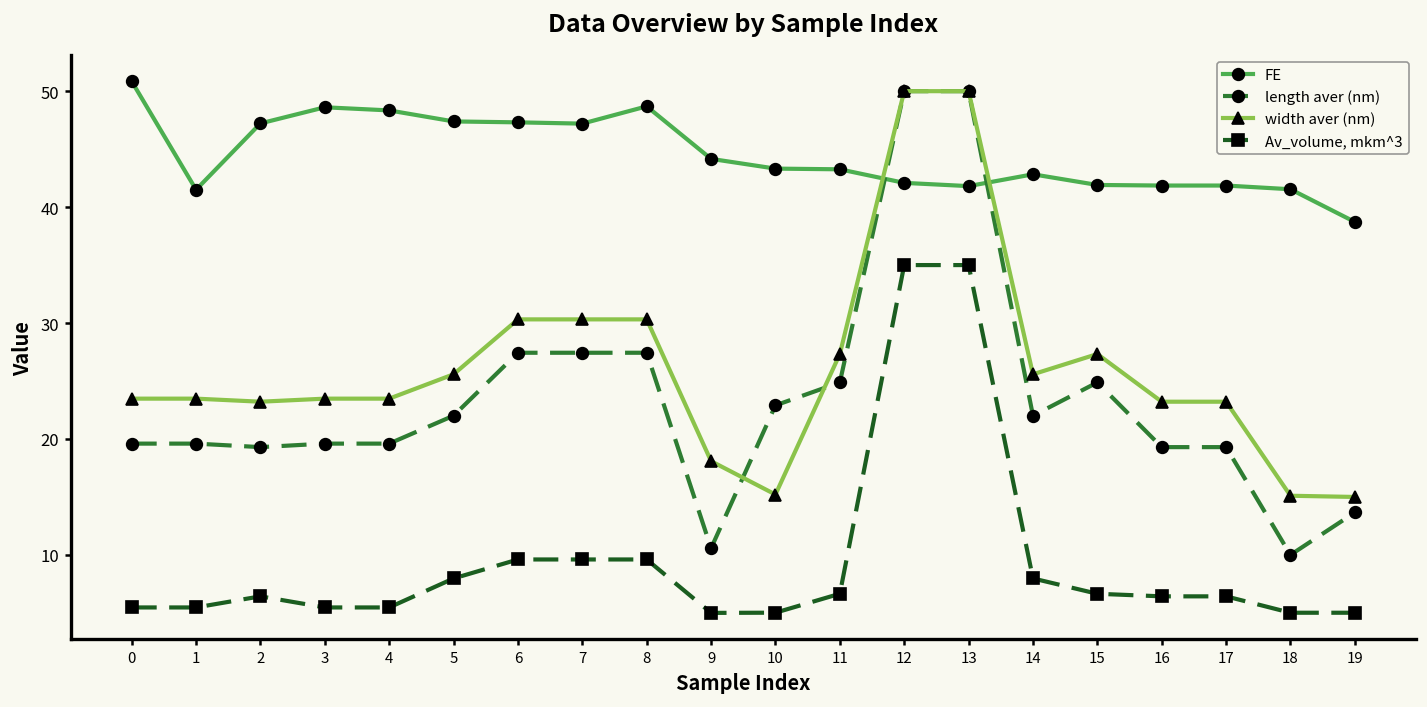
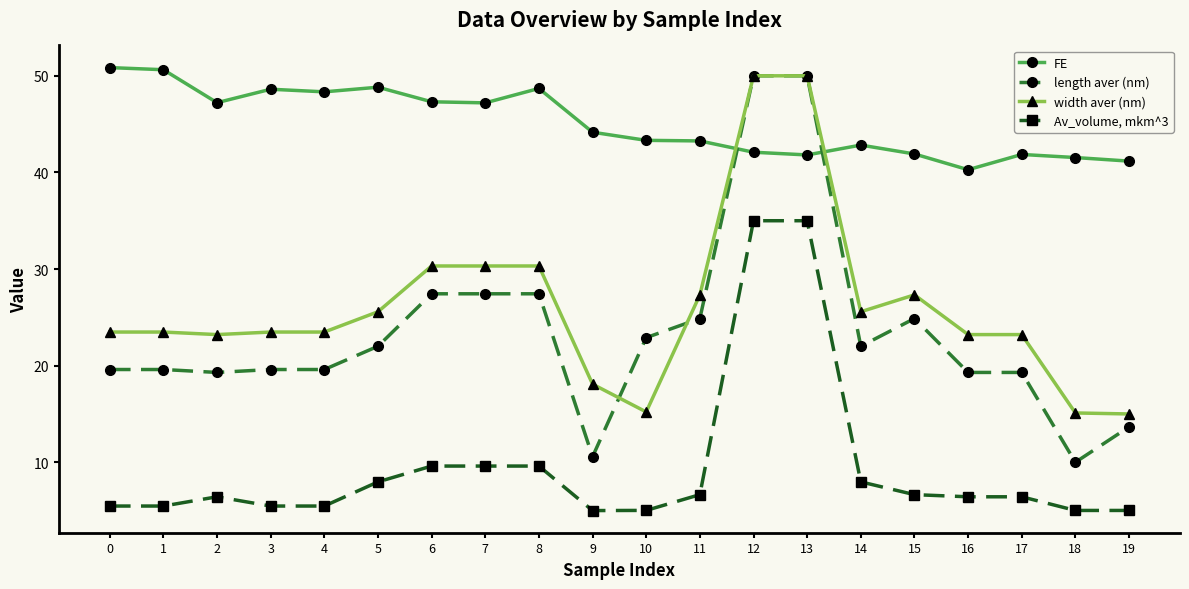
FE, 1: 42 -> 51
FE, 5: 47 -> 49
FE, 16: 42 -> 40
FE, 19: 39 -> 41
